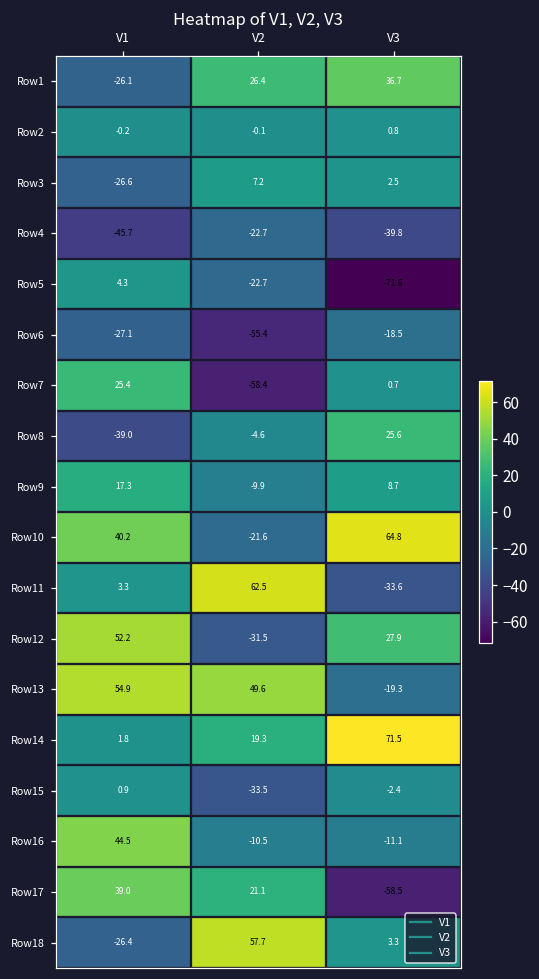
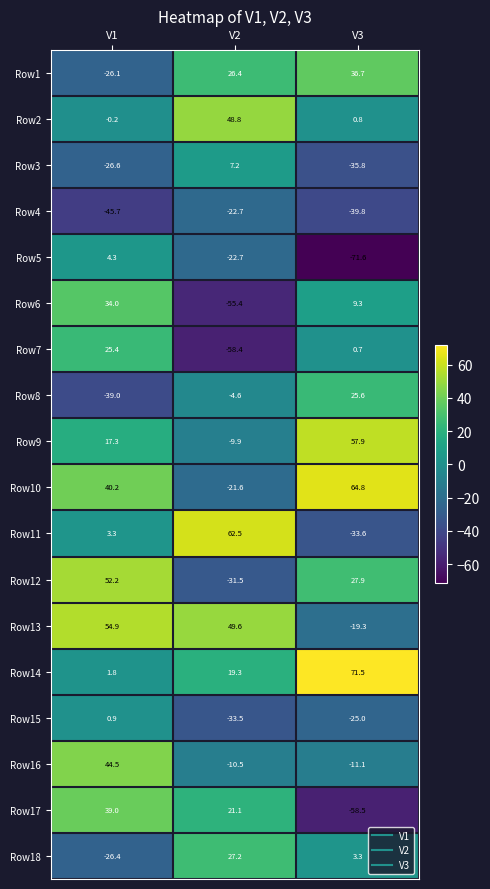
Row2, V2: -0.1 -> 48.8
Row3, V3: 2.5 -> -35.8
Row6, V1: -27.1 -> 34.0
Row6, V3: -18.5 -> 9.3
Row9, V3: 8.7 -> 57.9
Row15, V3: -2.4 -> -25.0
Row18, V2: 57.7 -> 27.2
